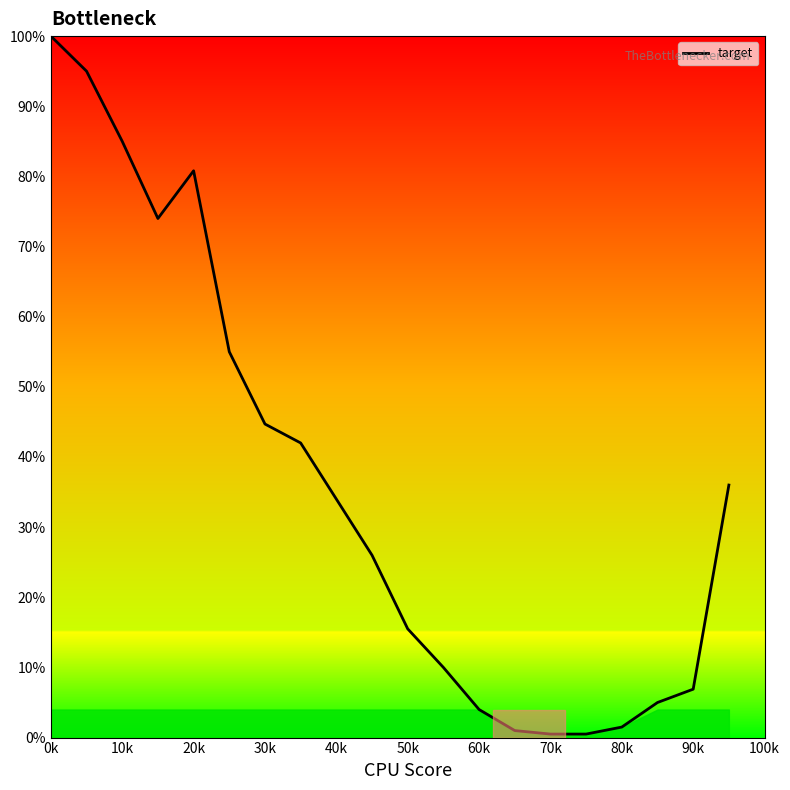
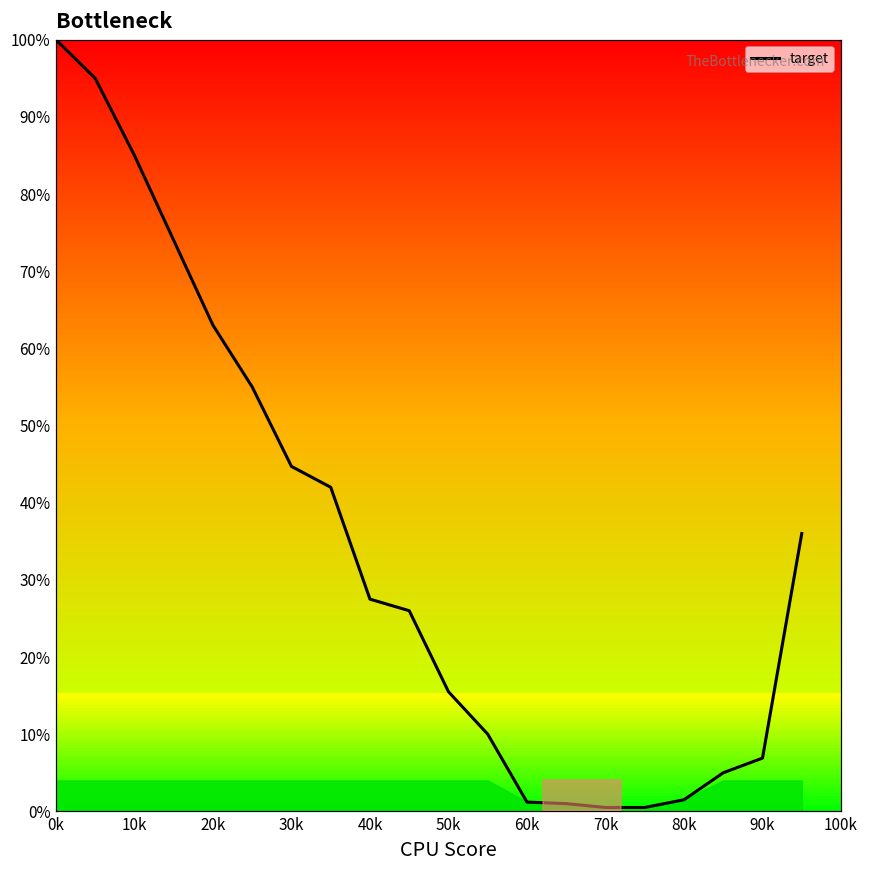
target, 20k: 81% -> 63%
target, 40k: 34% -> 28%
target, 60k: 4% -> 1%
